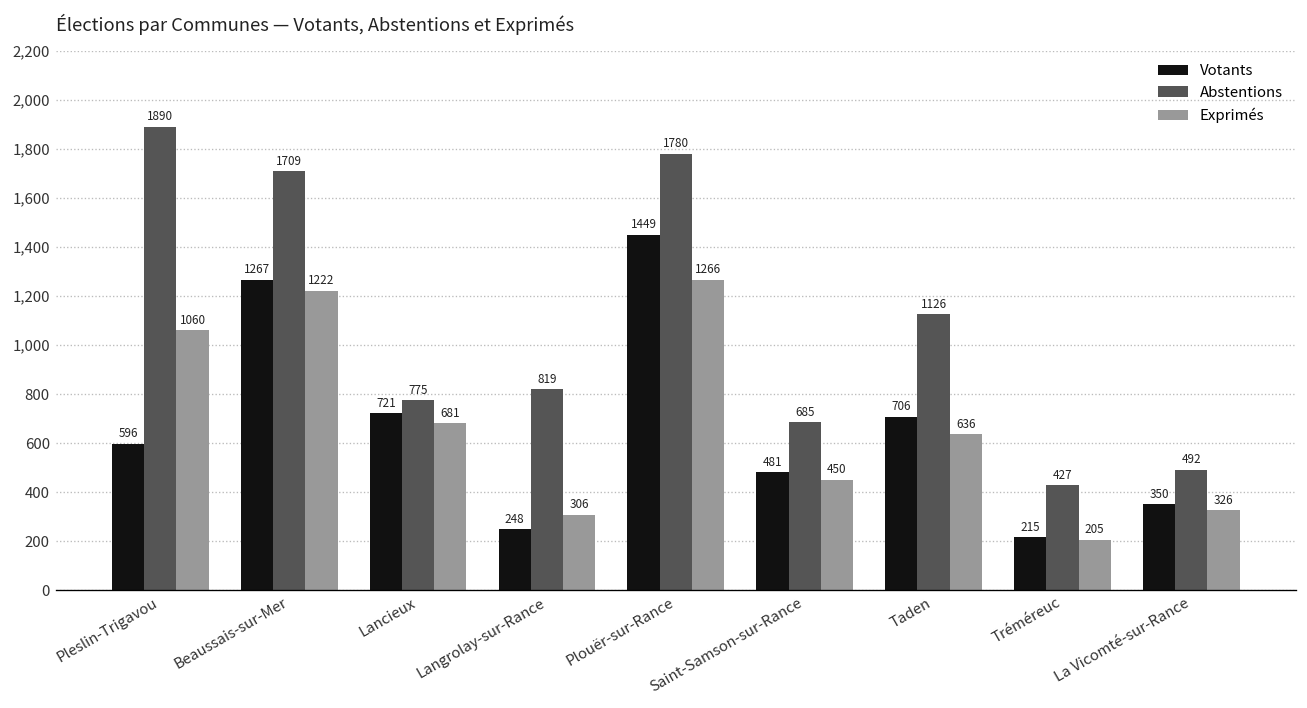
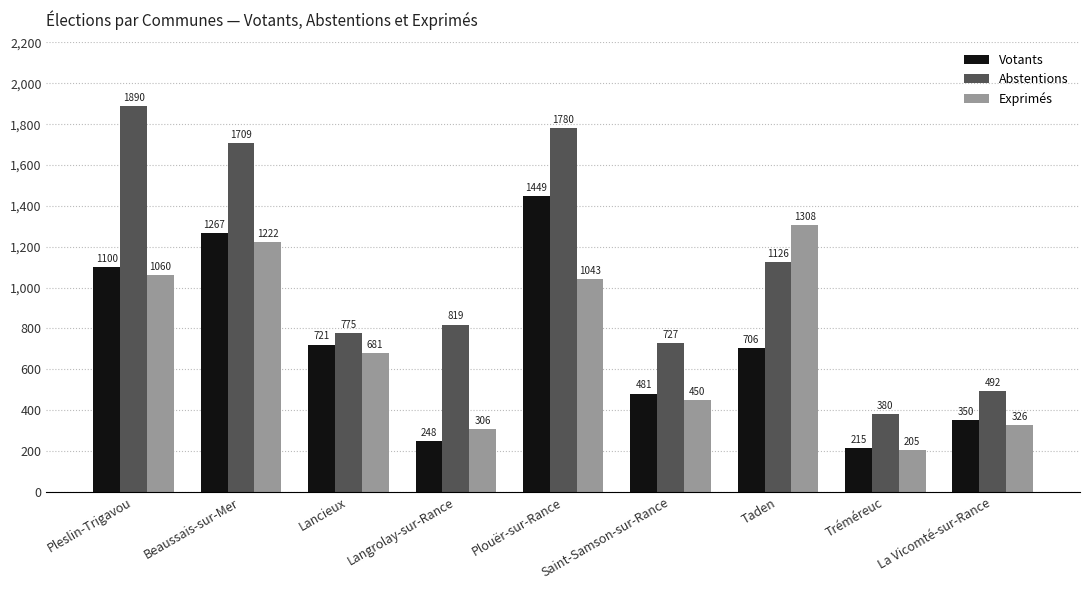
Votants, Pleslin-Trigavou: 596 -> 1100
Exprimés, Plouër-sur-Rance: 1266 -> 1043
Abstentions, Saint-Samson-sur-Rance: 685 -> 727
Exprimés, Taden: 636 -> 1308
Abstentions, Tréméreuc: 427 -> 380
